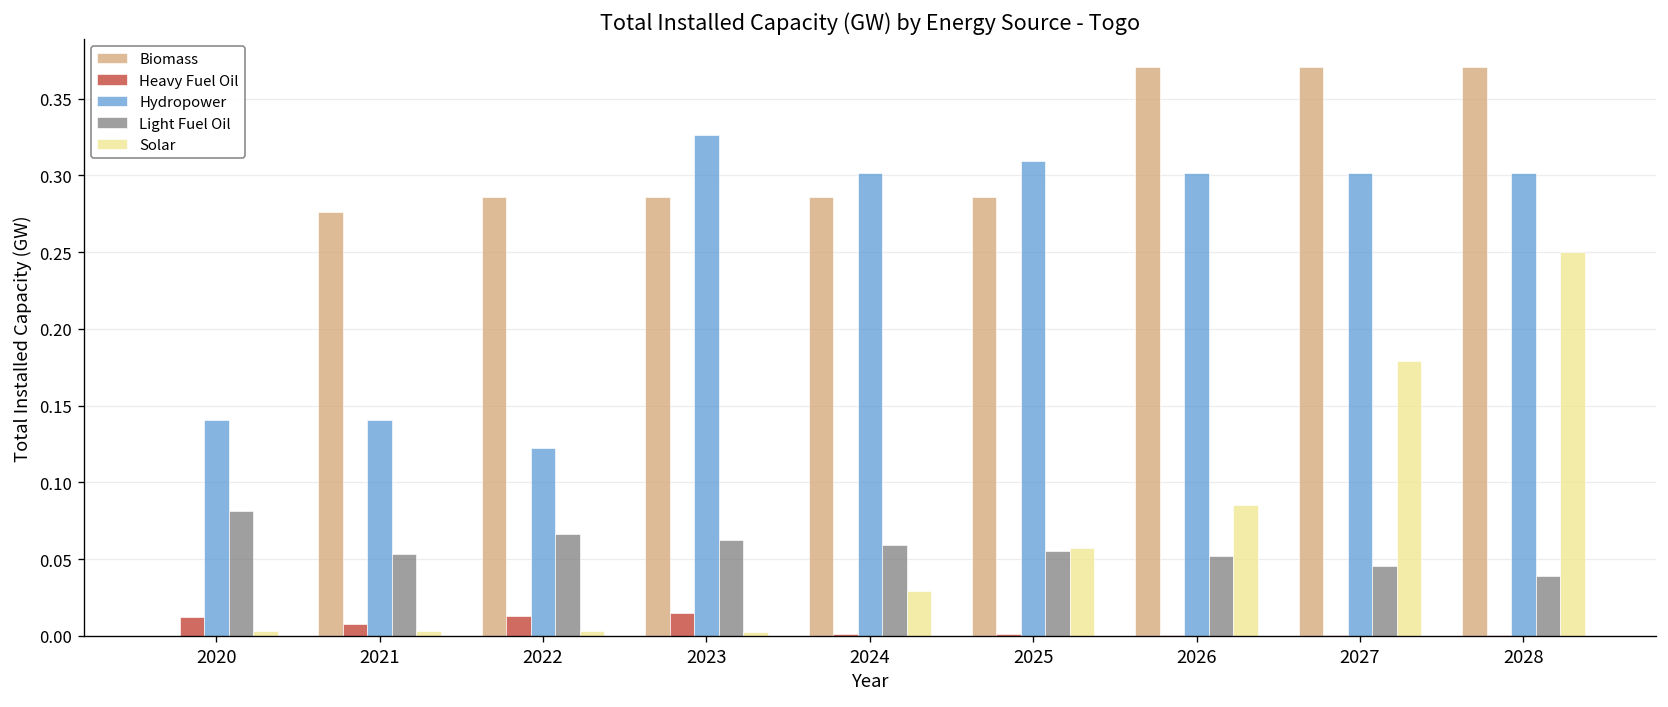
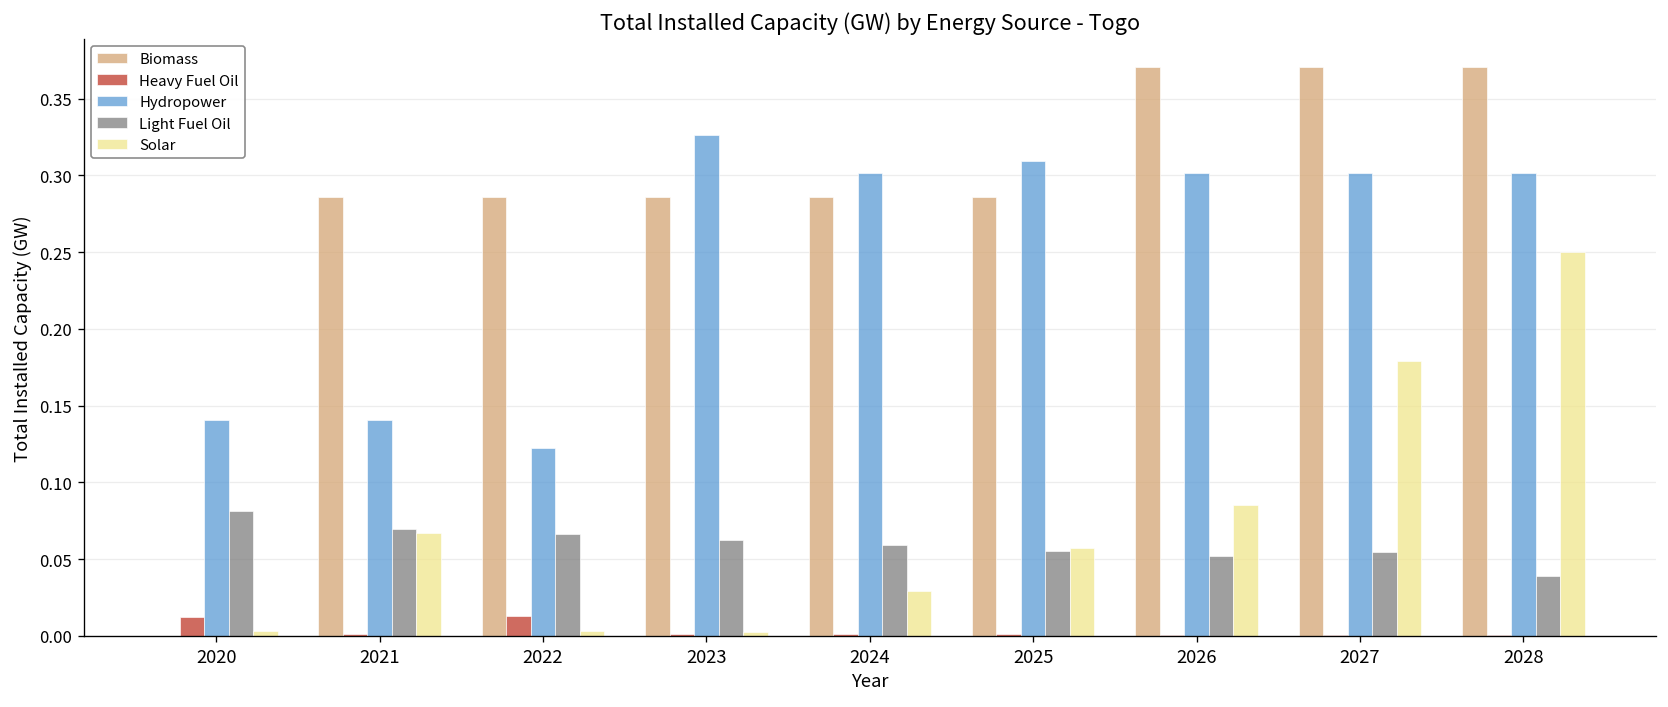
Biomass, 2021: 0.276 -> 0.286
Heavy Fuel Oil, 2021: 0.008 -> 0.001
Light Fuel Oil, 2021: 0.053 -> 0.070
Solar, 2021: 0.003 -> 0.067
Heavy Fuel Oil, 2023: 0.015 -> 0.001
Light Fuel Oil, 2027: 0.046 -> 0.054
